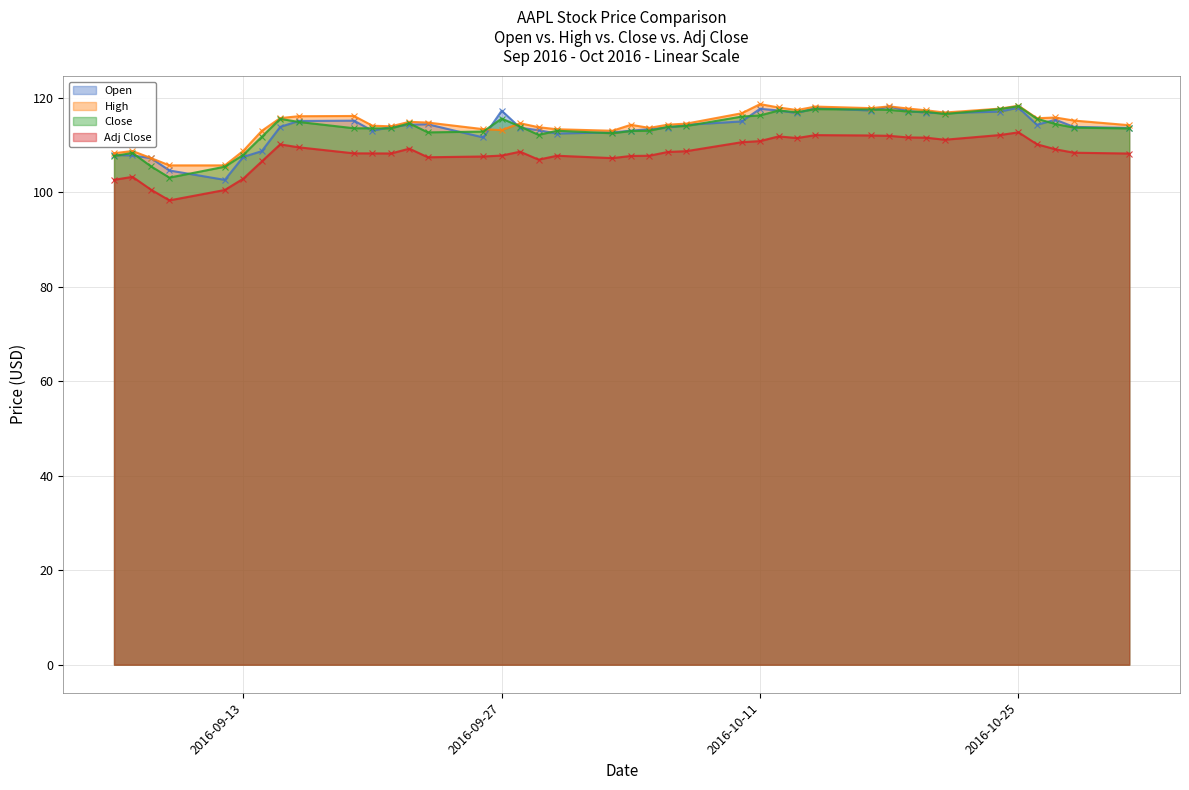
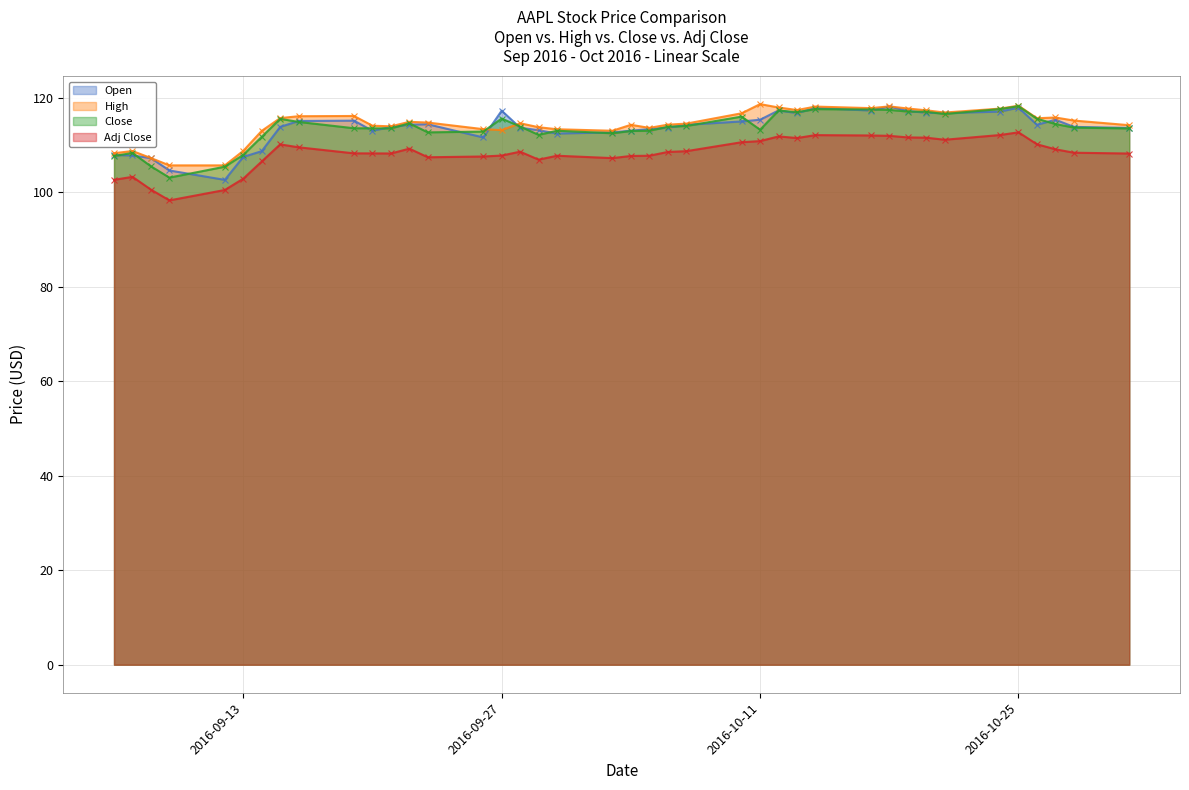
Open, 2016-10-11: 118 -> 115
Close, 2016-10-11: 116 -> 113
